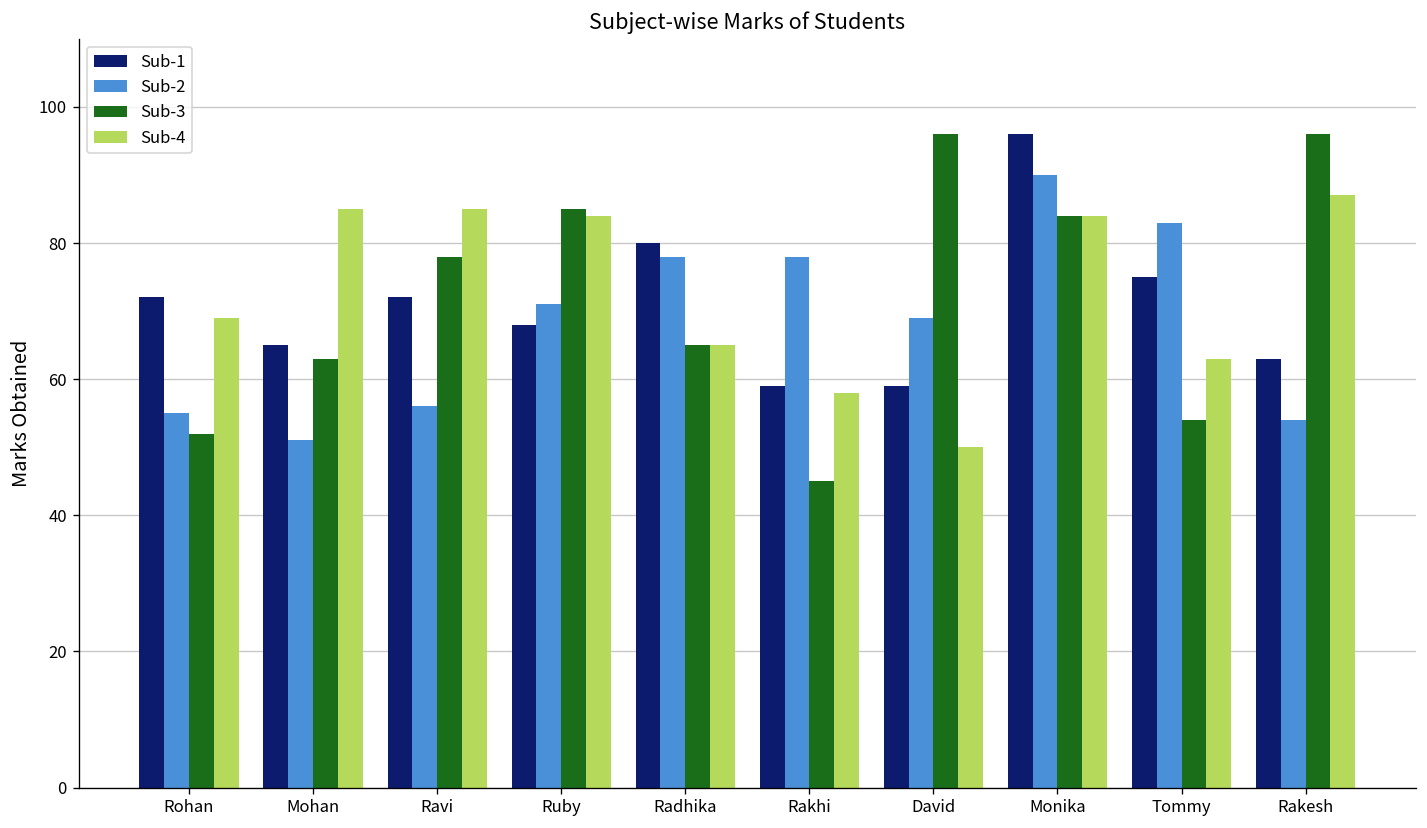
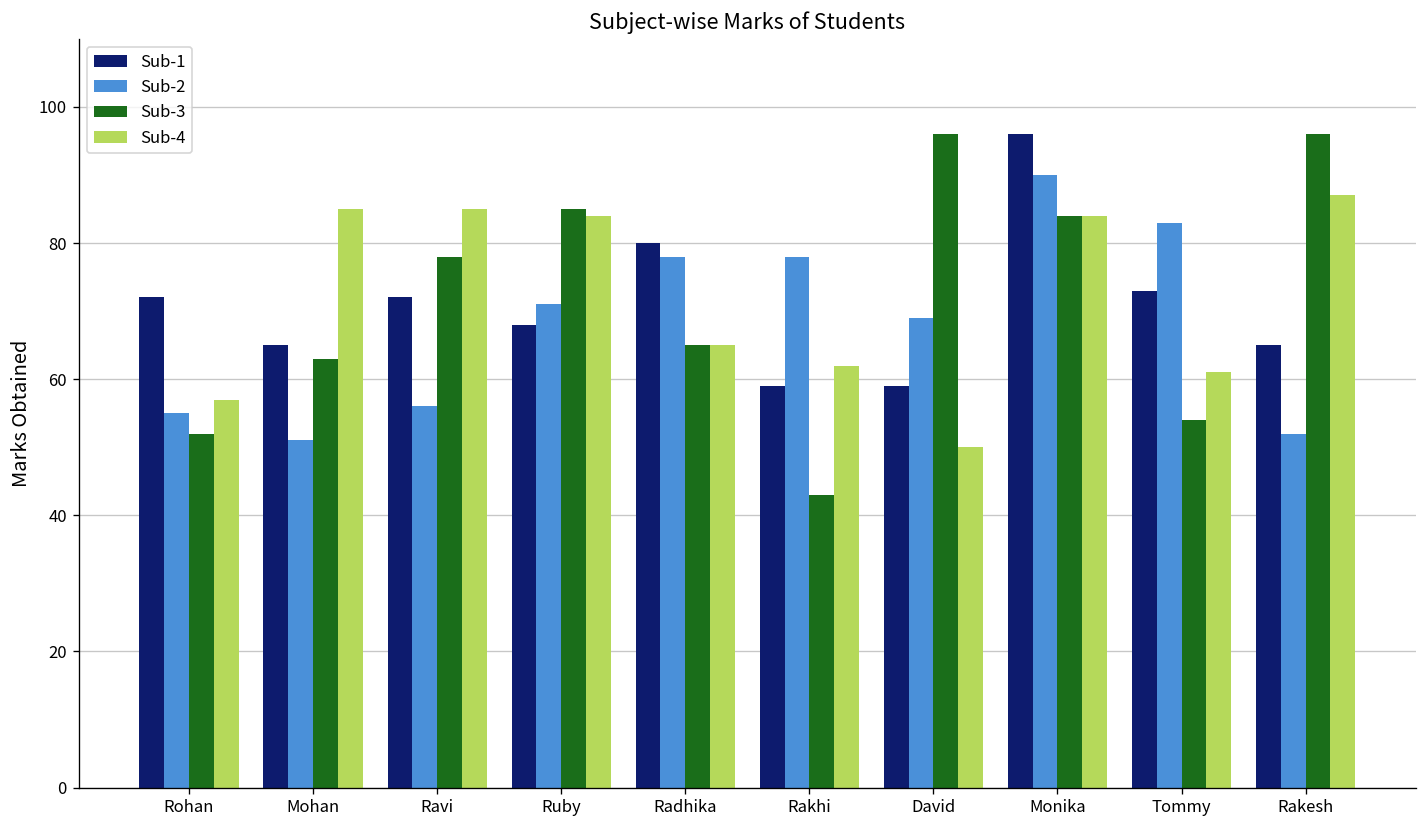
Sub-4, Rohan: 69 -> 57
Sub-3, Rakhi: 45 -> 43
Sub-4, Rakhi: 58 -> 62
Sub-1, Tommy: 75 -> 73
Sub-4, Tommy: 63 -> 61
Sub-1, Rakesh: 63 -> 65
Sub-2, Rakesh: 54 -> 52
